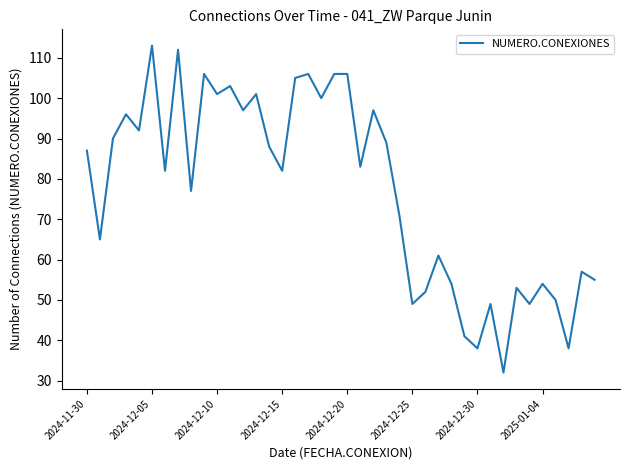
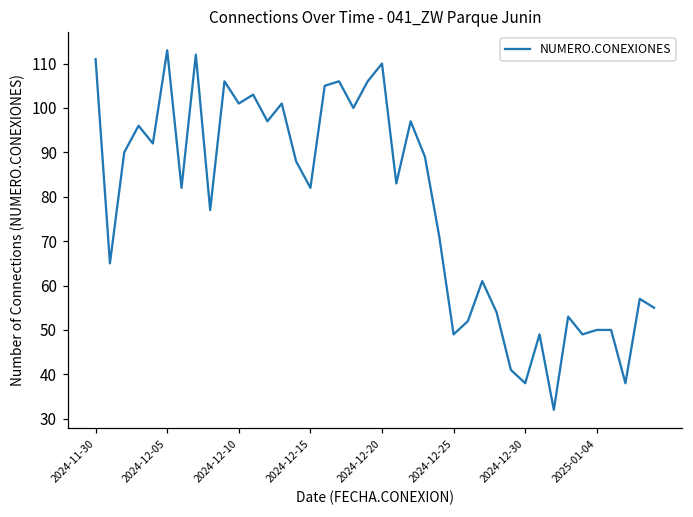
2024-11-30: 87 -> 111
2024-12-20: 106 -> 110
2025-01-04: 54 -> 50
